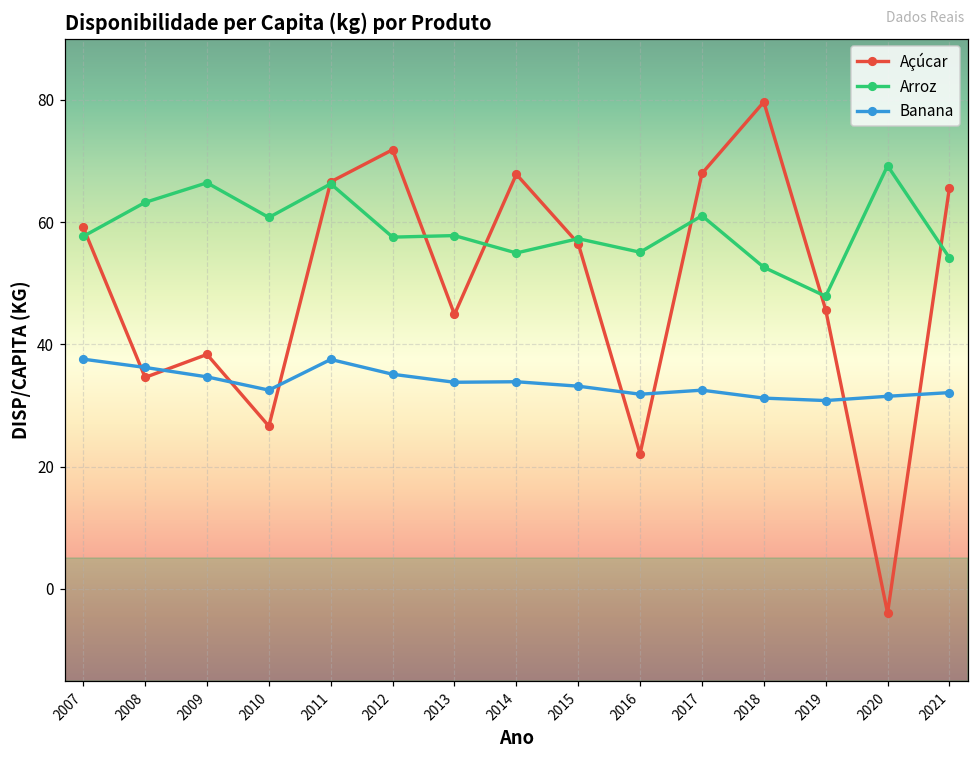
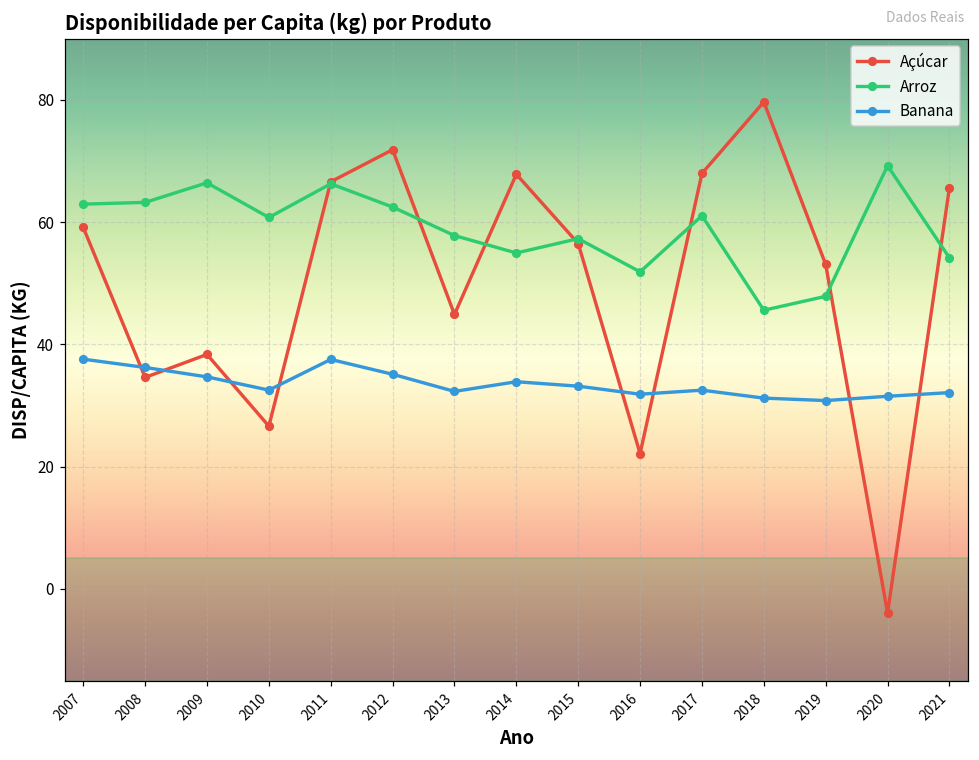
Arroz, 2007: 58 -> 63
Arroz, 2012: 58 -> 62
Banana, 2013: 34 -> 32
Arroz, 2016: 55 -> 52
Arroz, 2018: 53 -> 46
Açúcar, 2019: 46 -> 53
